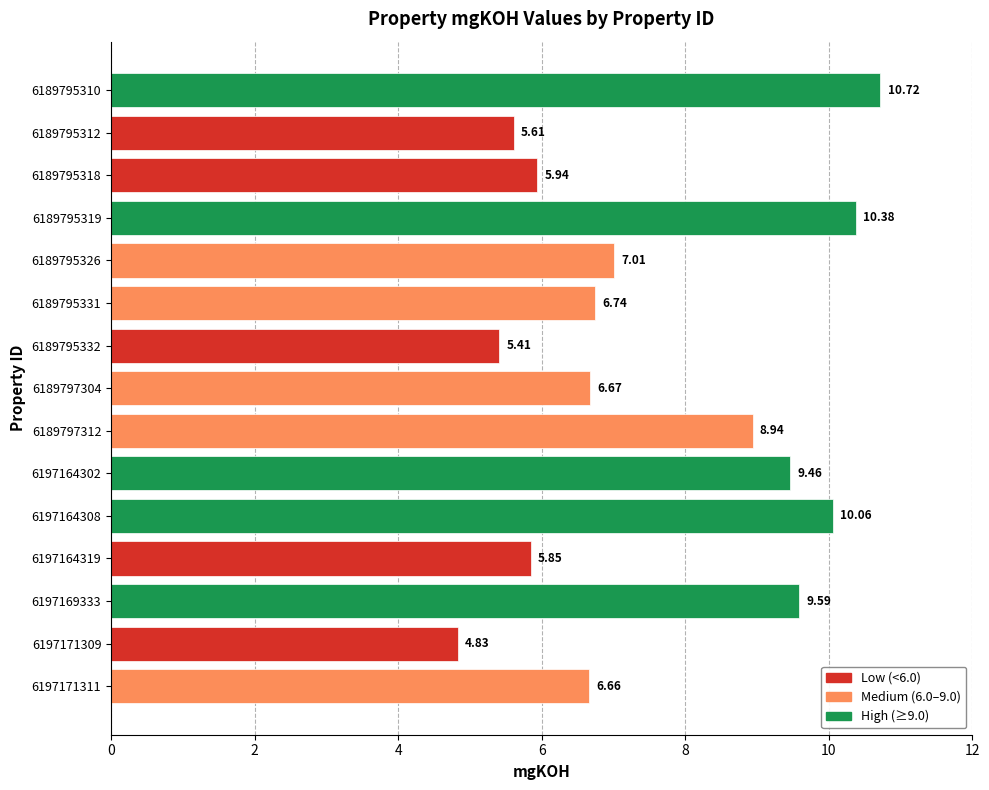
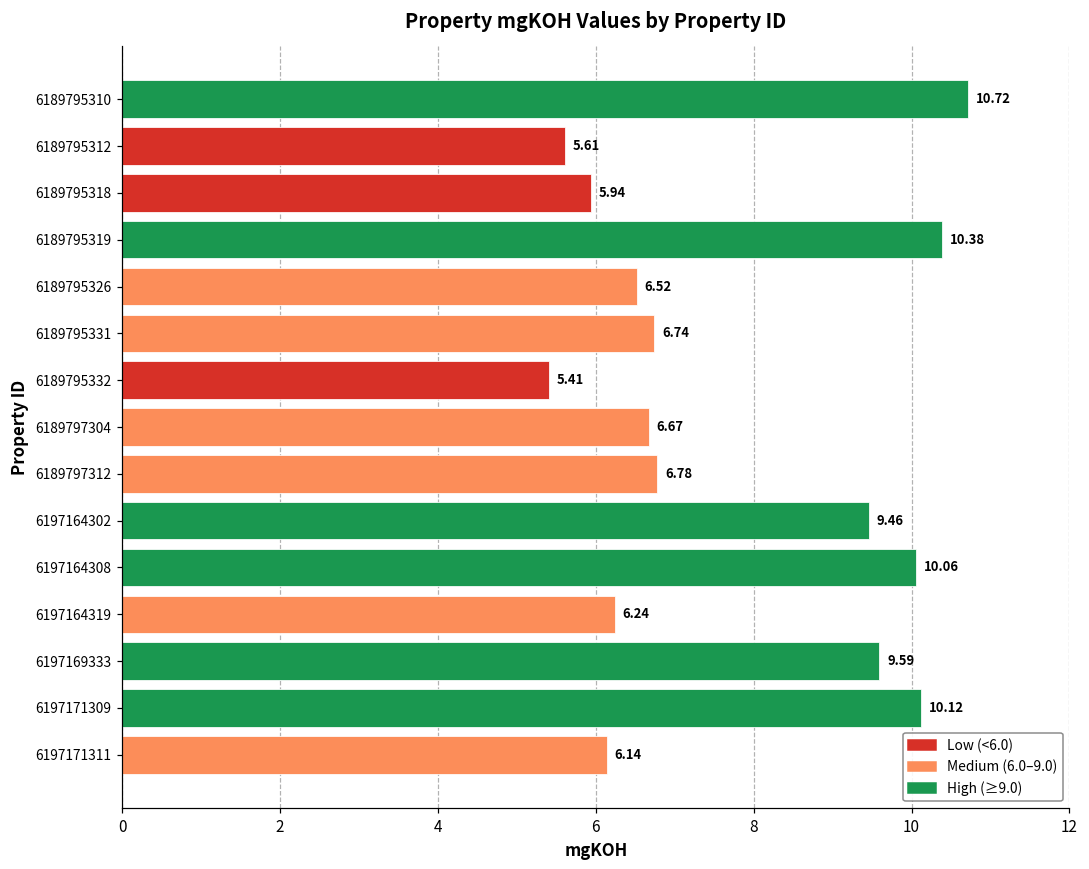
6189795326: 7.01 -> 6.52
6189797312: 8.94 -> 6.78
6197164319: 5.85 -> 6.24
6197171309: 4.83 -> 10.12
6197171311: 6.66 -> 6.14
